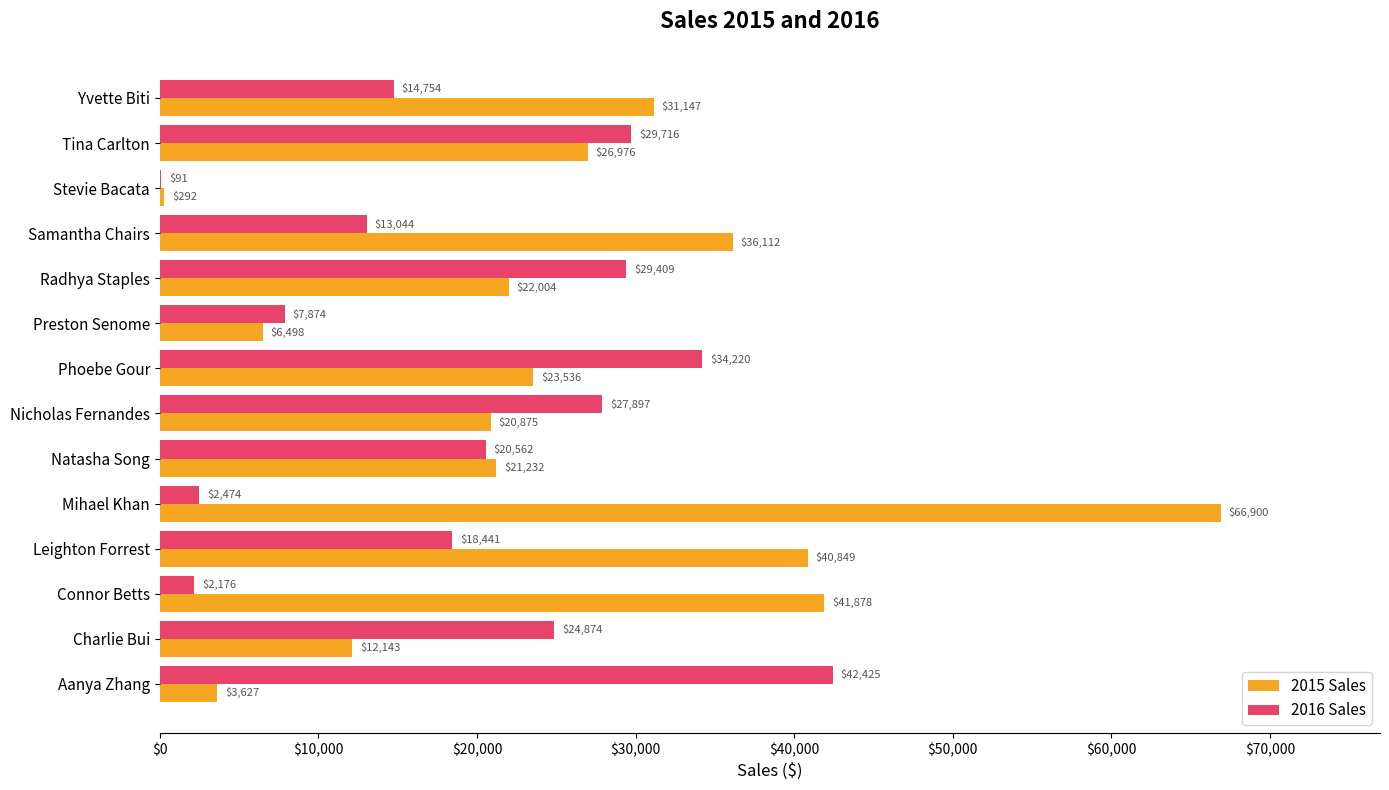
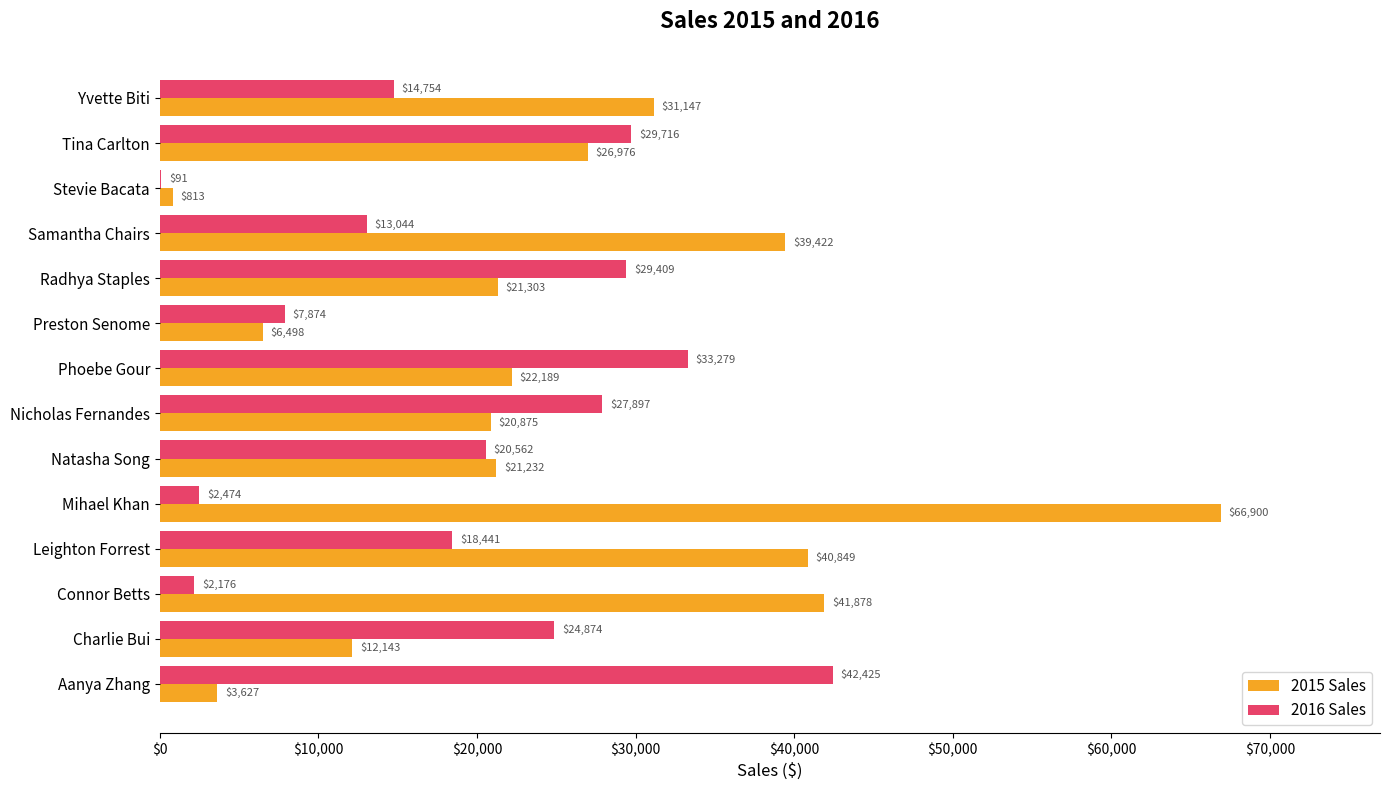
2015 Sales, Stevie Bacata: $292 -> $813
2015 Sales, Samantha Chairs: $36,112 -> $39,422
2015 Sales, Radhya Staples: $22,004 -> $21,303
2016 Sales, Phoebe Gour: $34,220 -> $33,279
2015 Sales, Phoebe Gour: $23,536 -> $22,189
